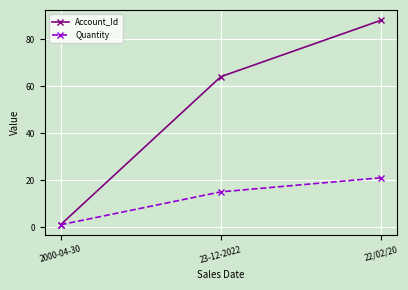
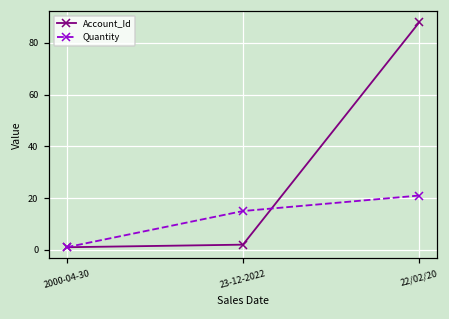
Account_Id, 23-12-2022: 64 -> 2
